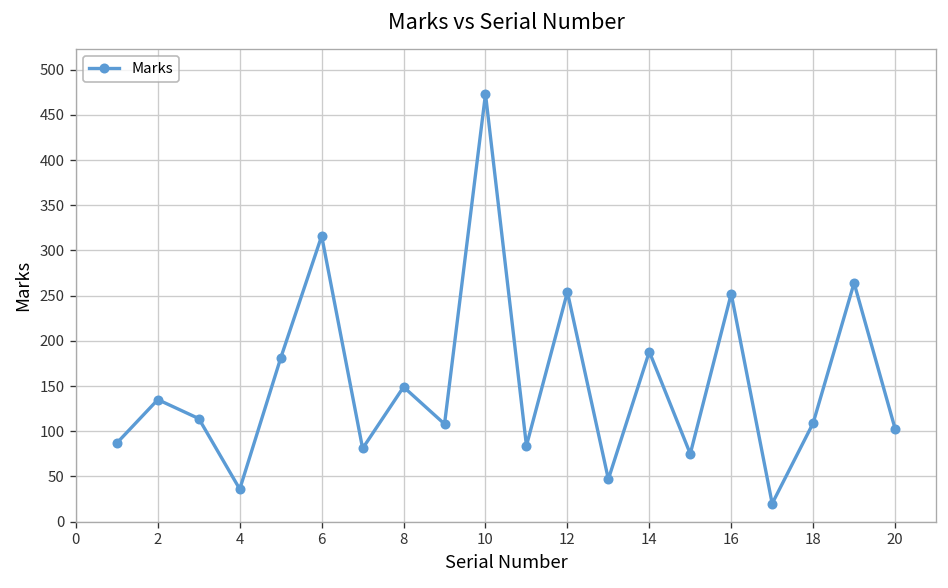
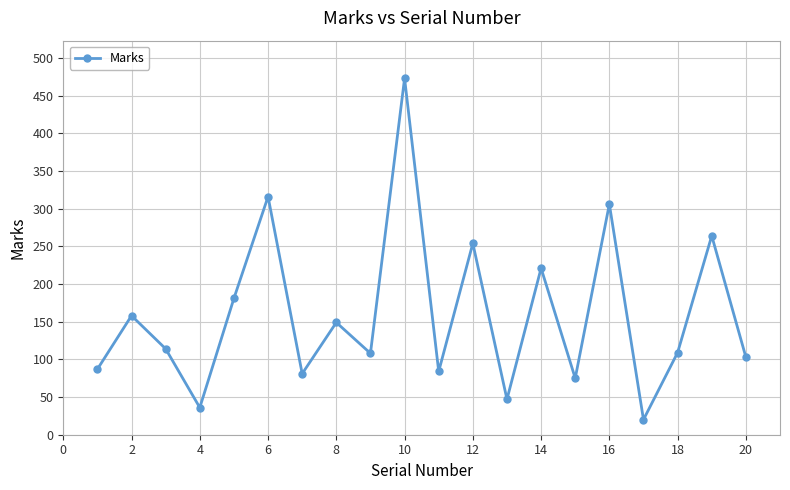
2: 140 -> 160
14: 190 -> 220
16: 250 -> 310
